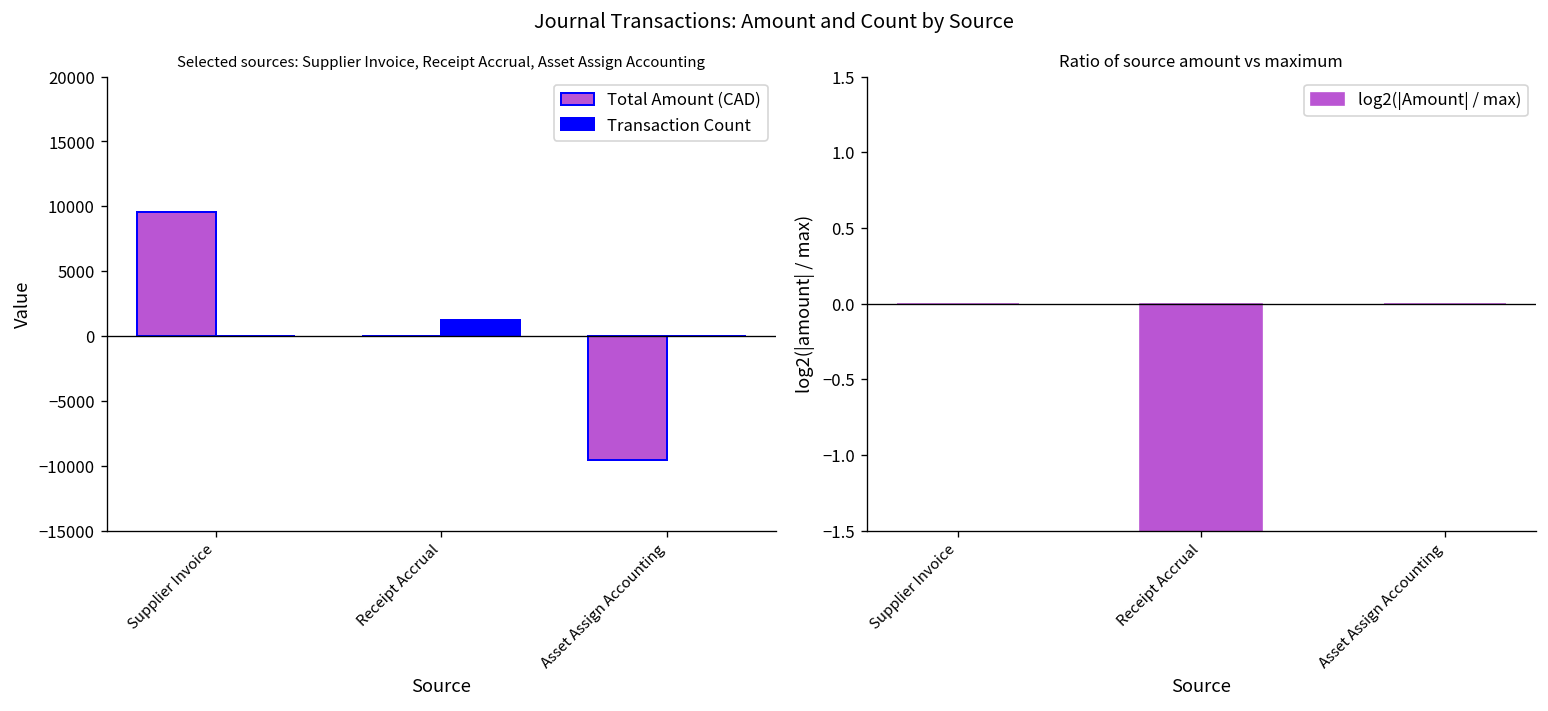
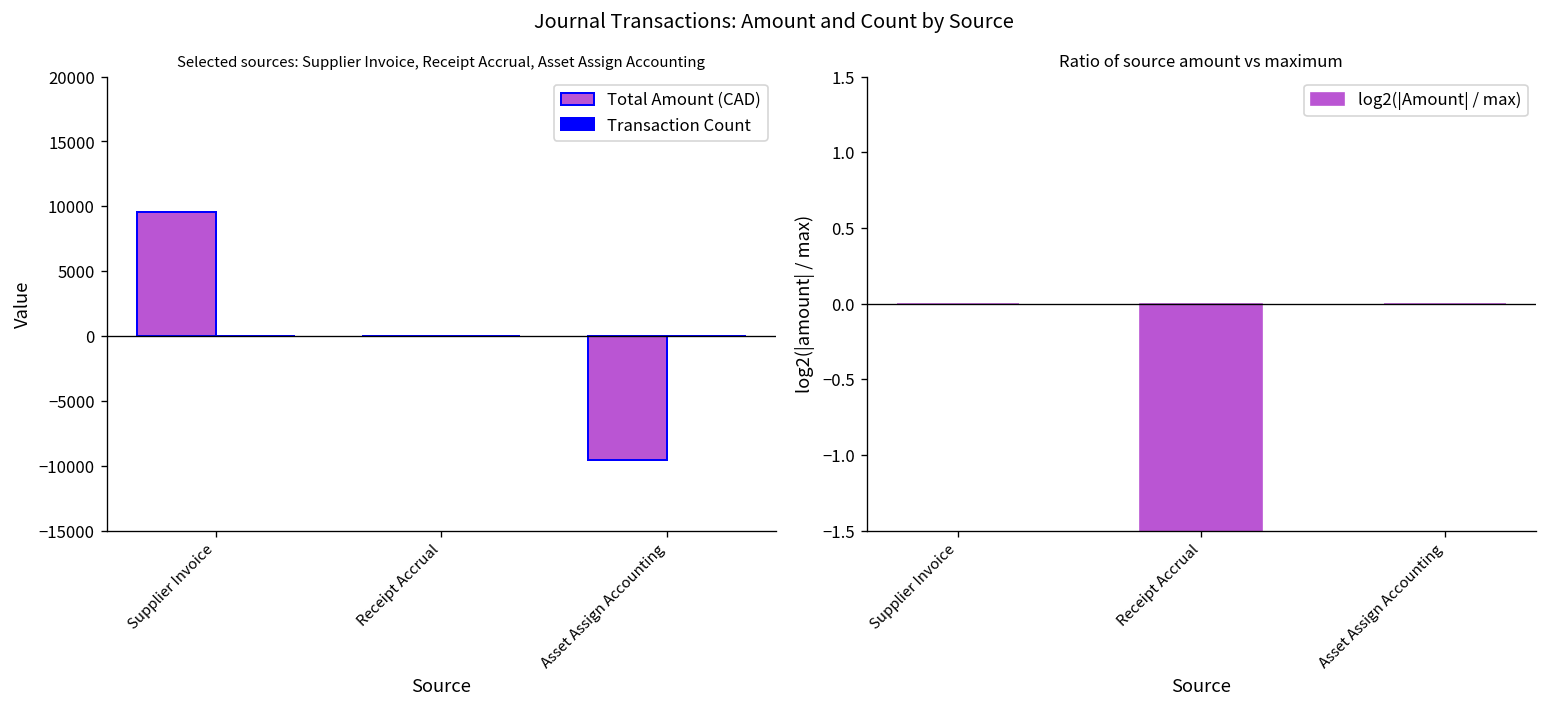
Selected sources: Supplier Invoice, Receipt Accrual, Asset Assign Accounting, Transaction Count, Receipt Accrual: 1200 -> 0
